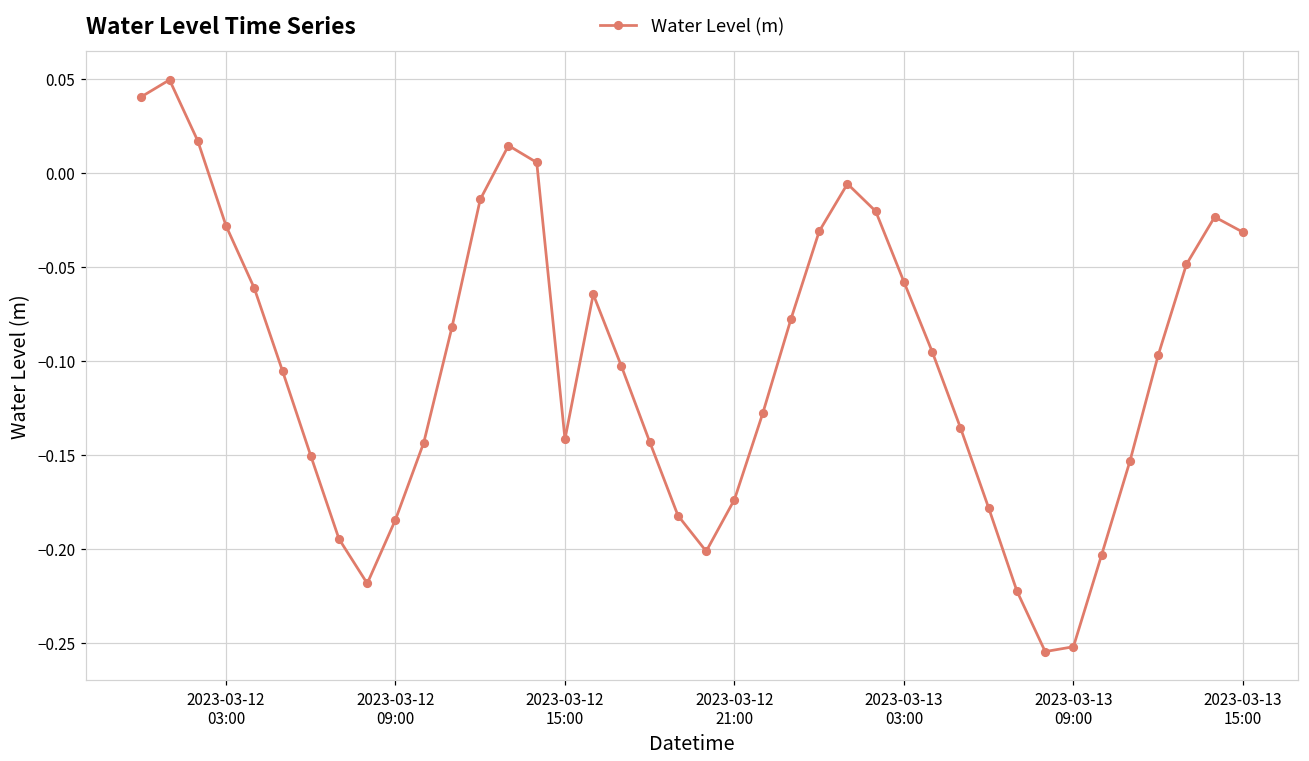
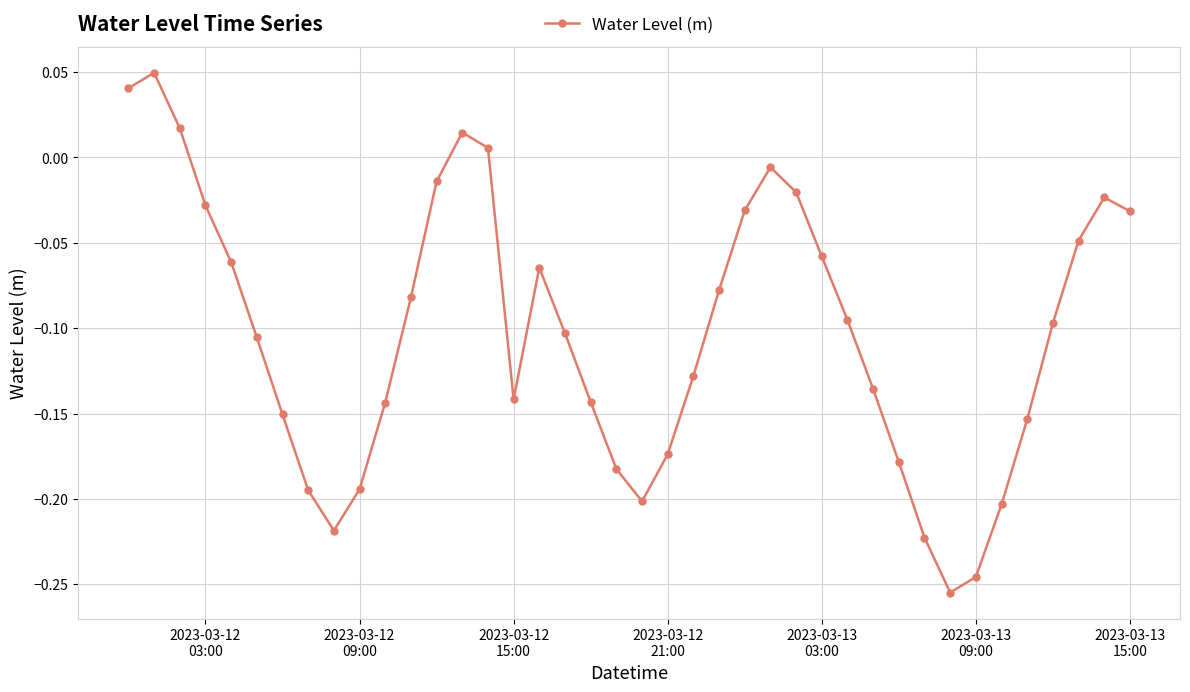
2023-03-12 09:00: -0.185 -> -0.194
2023-03-13 09:00: -0.252 -> -0.246
